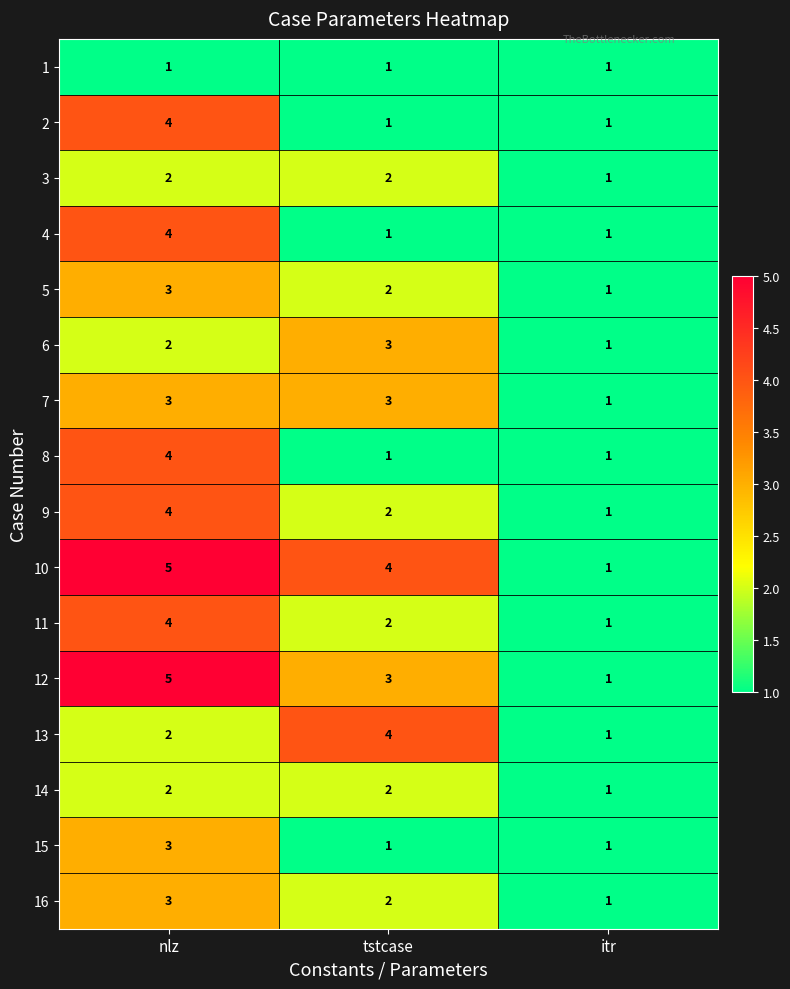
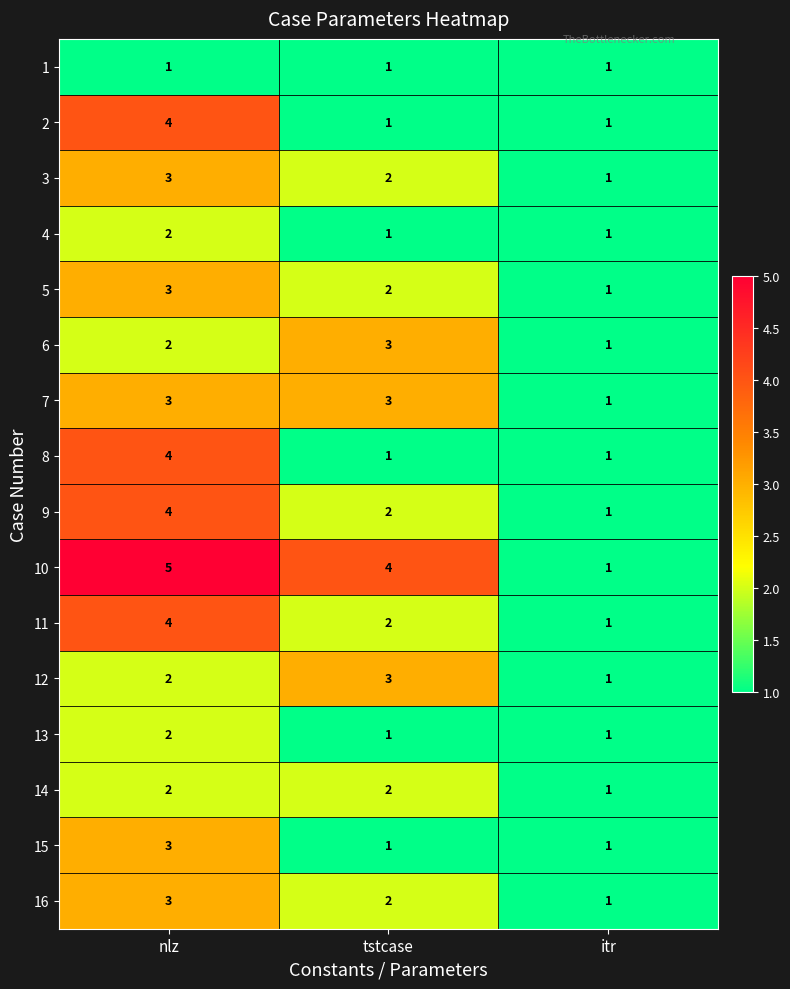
3, nlz: 2 -> 3
4, nlz: 4 -> 2
12, nlz: 5 -> 2
13, tstcase: 4 -> 1
